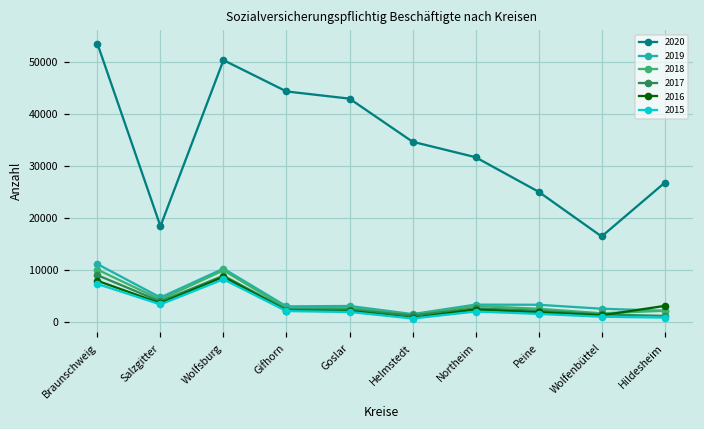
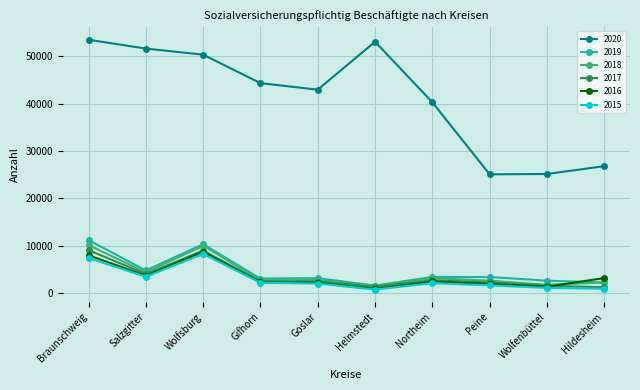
2020, Salzgitter: 18000 -> 52000
2020, Helmstedt: 35000 -> 53000
2020, Northeim: 32000 -> 40000
2020, Wolfenbüttel: 16000 -> 25000
